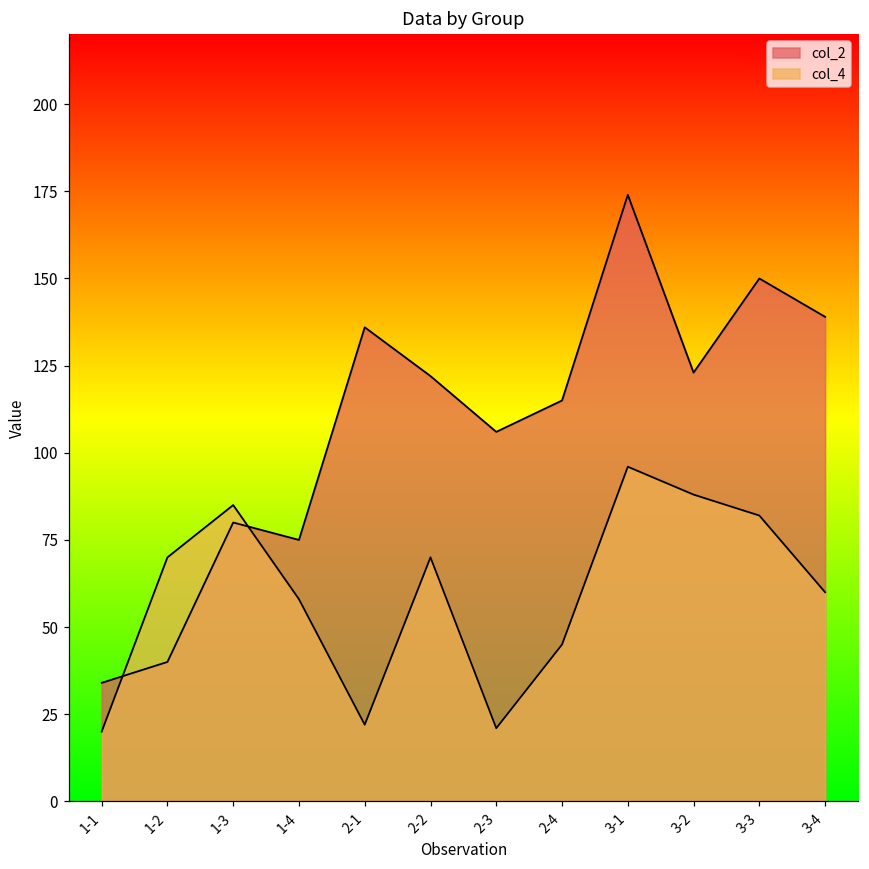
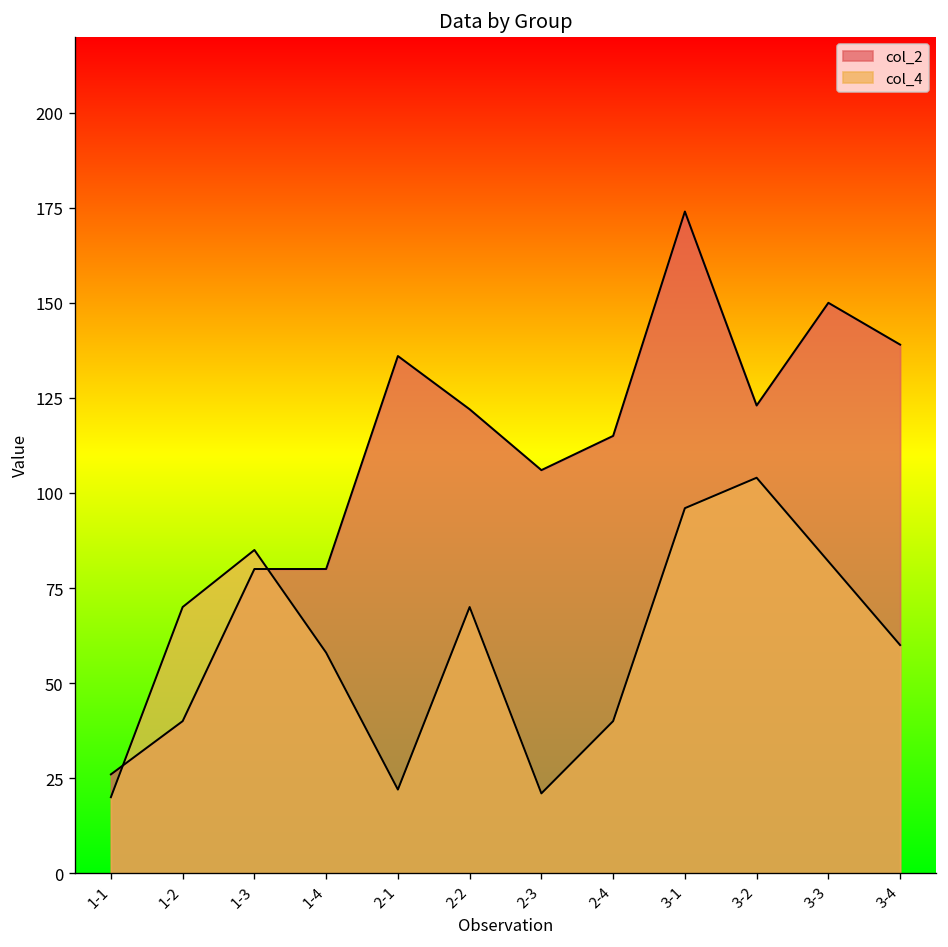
col_2, 1-1: 34 -> 26
col_2, 1-4: 75 -> 80
col_4, 2-4: 45 -> 40
col_4, 3-2: 88 -> 104
